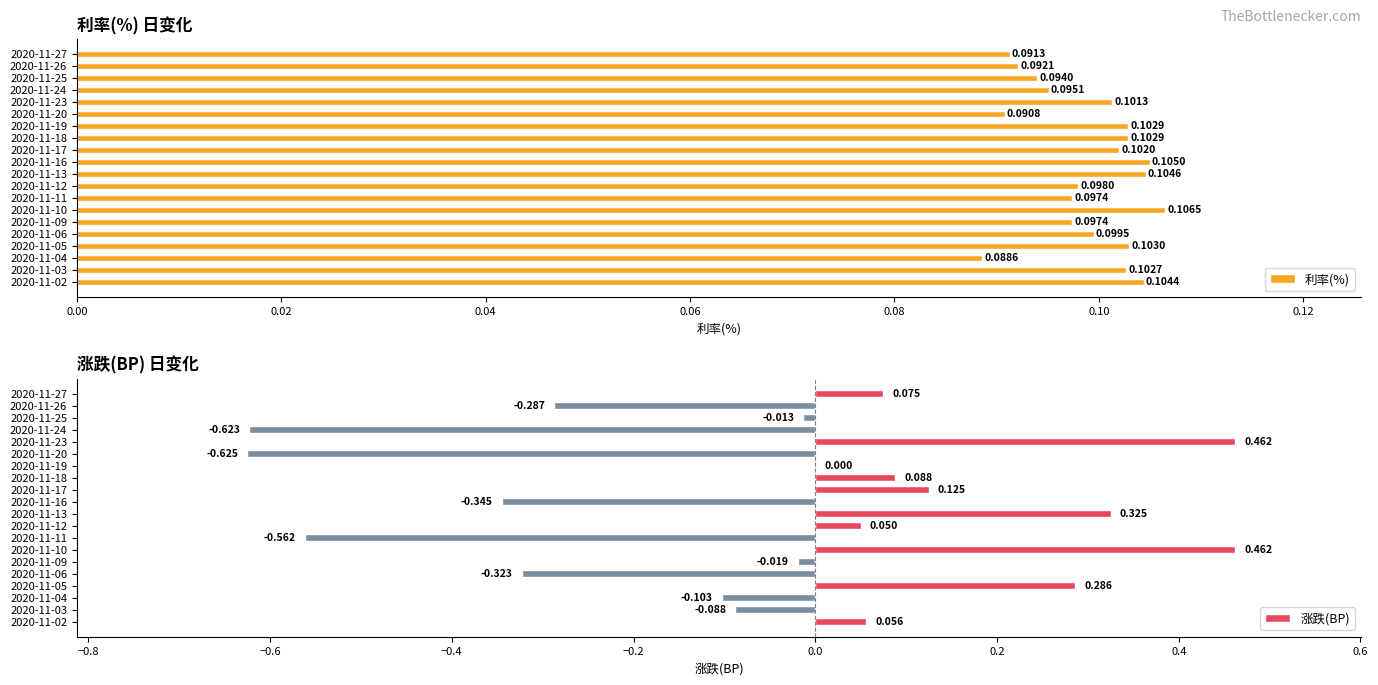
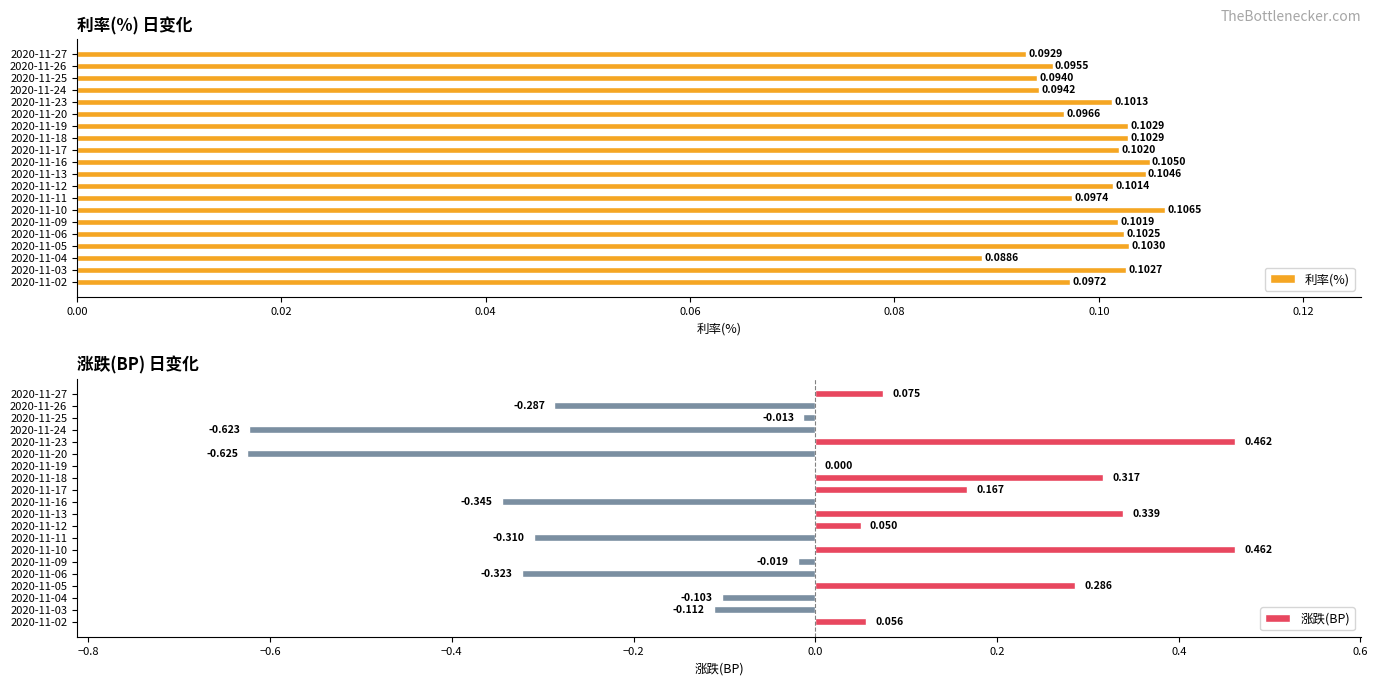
利率(%) 日变化, 2020-11-27: 0.0913 -> 0.0929
利率(%) 日变化, 2020-11-26: 0.0921 -> 0.0955
利率(%) 日变化, 2020-11-24: 0.0951 -> 0.0942
利率(%) 日变化, 2020-11-20: 0.0908 -> 0.0966
利率(%) 日变化, 2020-11-12: 0.0980 -> 0.1014
利率(%) 日变化, 2020-11-09: 0.0974 -> 0.1019
利率(%) 日变化, 2020-11-06: 0.0995 -> 0.1025
利率(%) 日变化, 2020-11-02: 0.1044 -> 0.0972
涨跌(BP) 日变化, 2020-11-18: 0.088 -> 0.317
涨跌(BP) 日变化, 2020-11-17: 0.125 -> 0.167
涨跌(BP) 日变化, 2020-11-13: 0.325 -> 0.339
涨跌(BP) 日变化, 2020-11-11: -0.562 -> -0.310
涨跌(BP) 日变化, 2020-11-03: -0.088 -> -0.112
